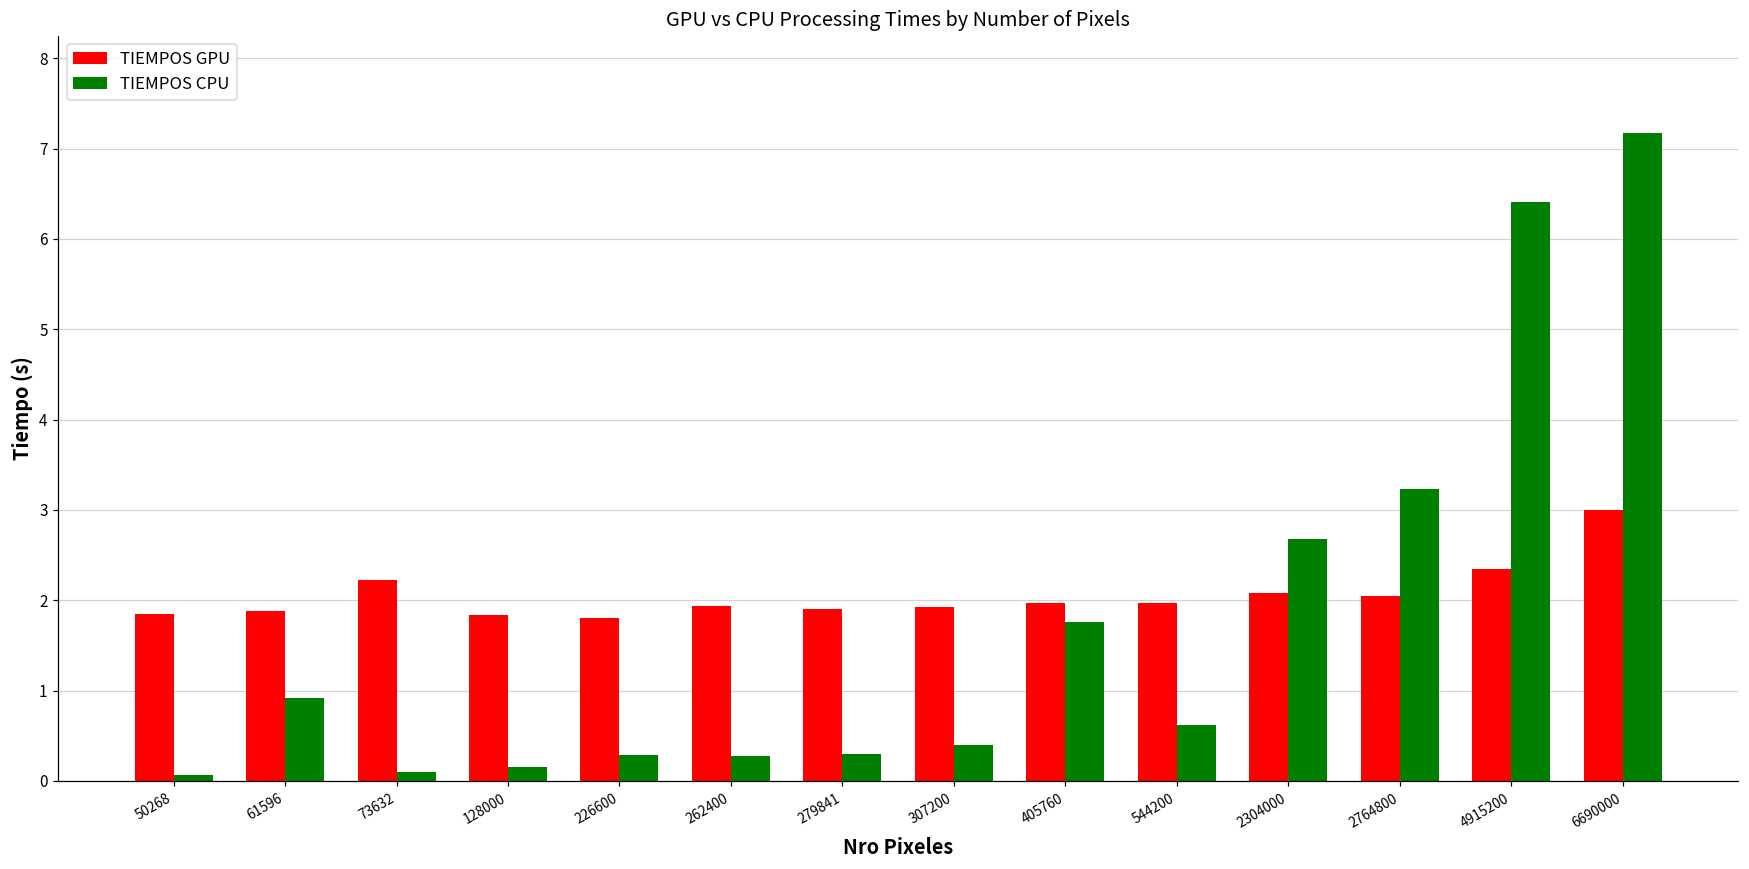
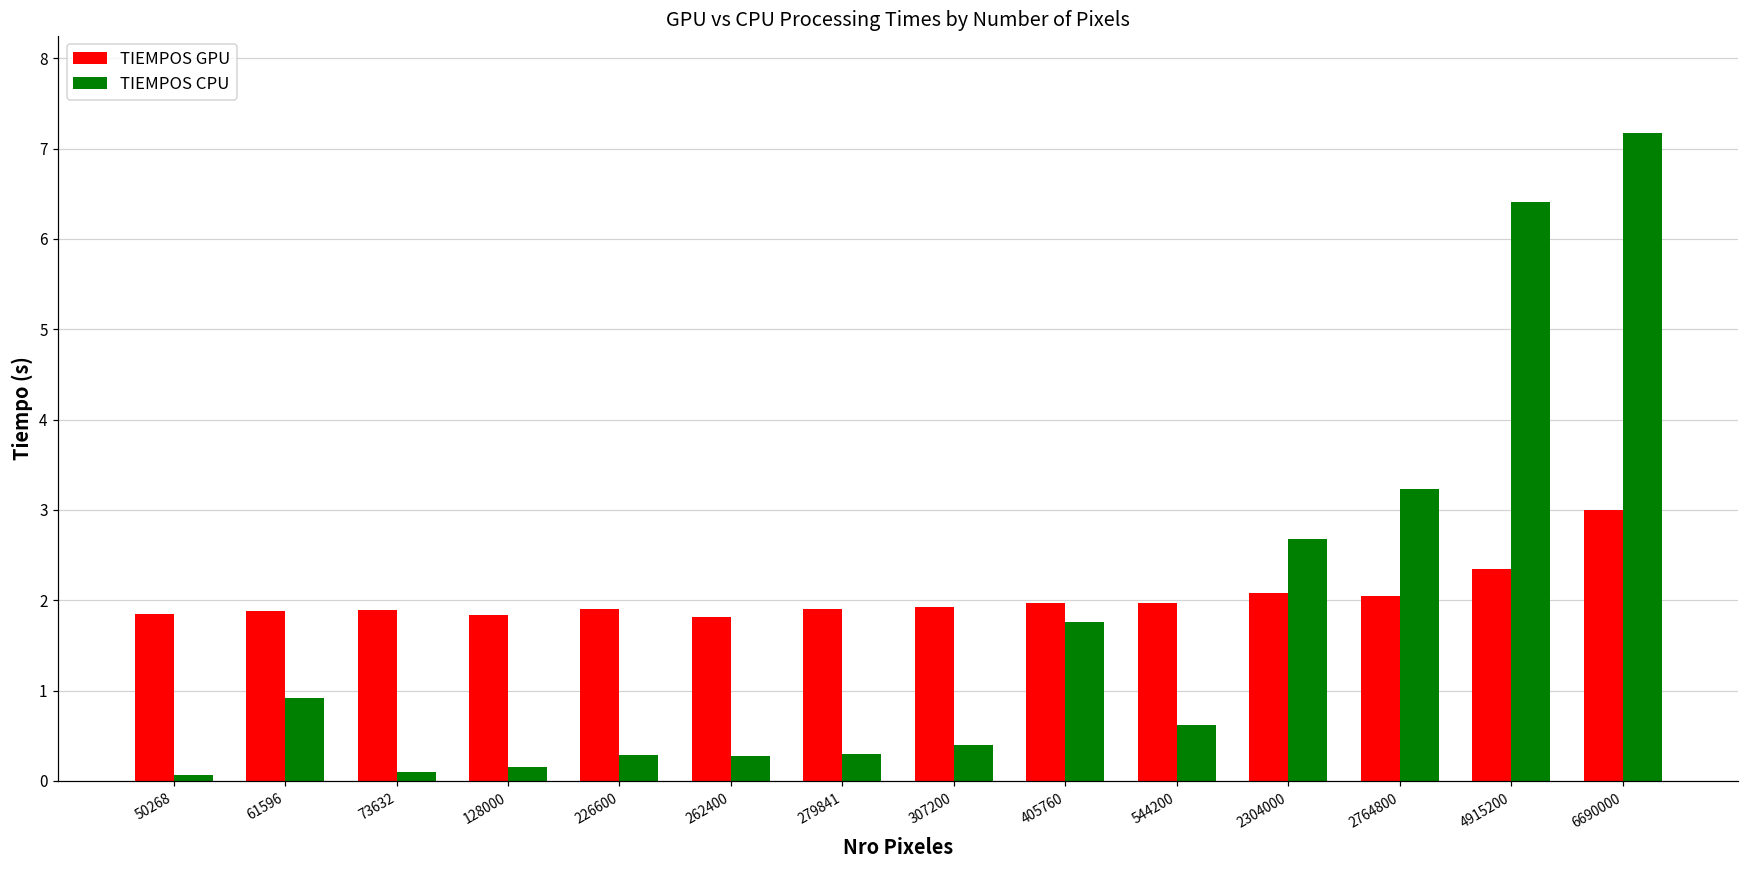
TIEMPOS GPU, 73632: 2.2 -> 1.9
TIEMPOS GPU, 226600: 1.8 -> 1.9
TIEMPOS GPU, 262400: 1.9 -> 1.8
